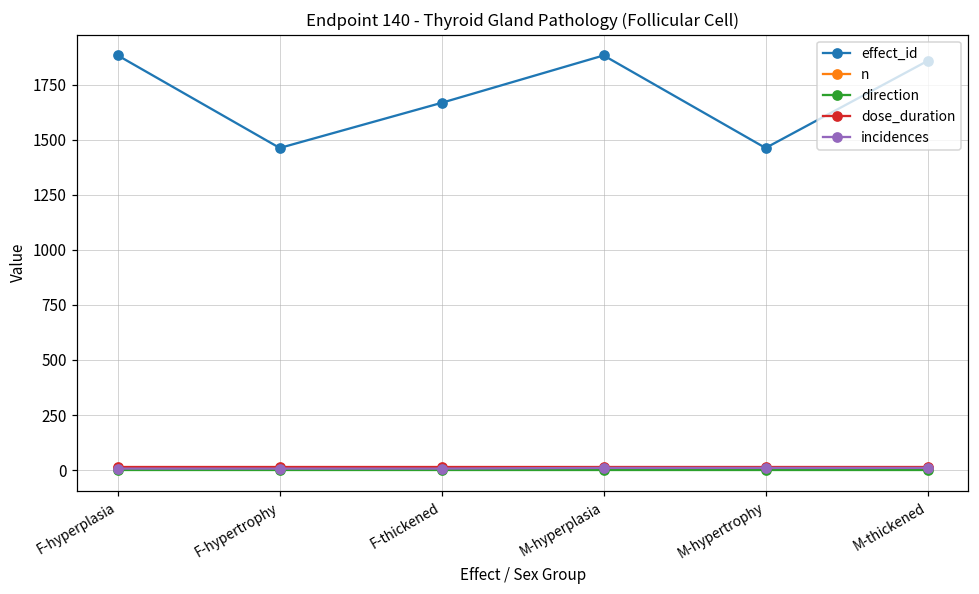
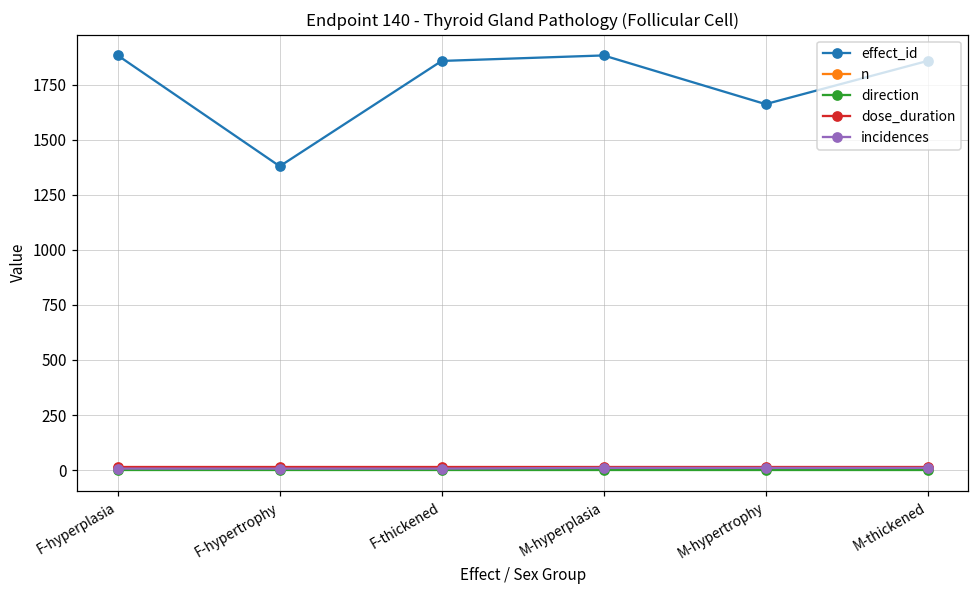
effect_id, F-hypertrophy: 1460 -> 1380
effect_id, F-thickened: 1670 -> 1860
effect_id, M-hypertrophy: 1460 -> 1660
